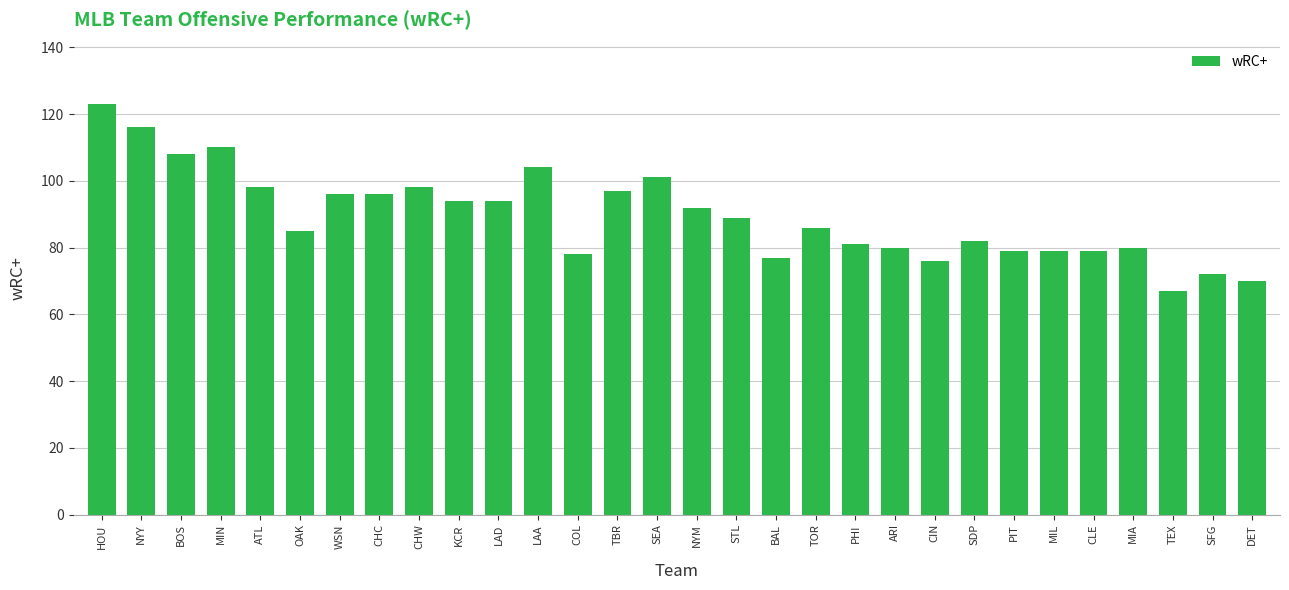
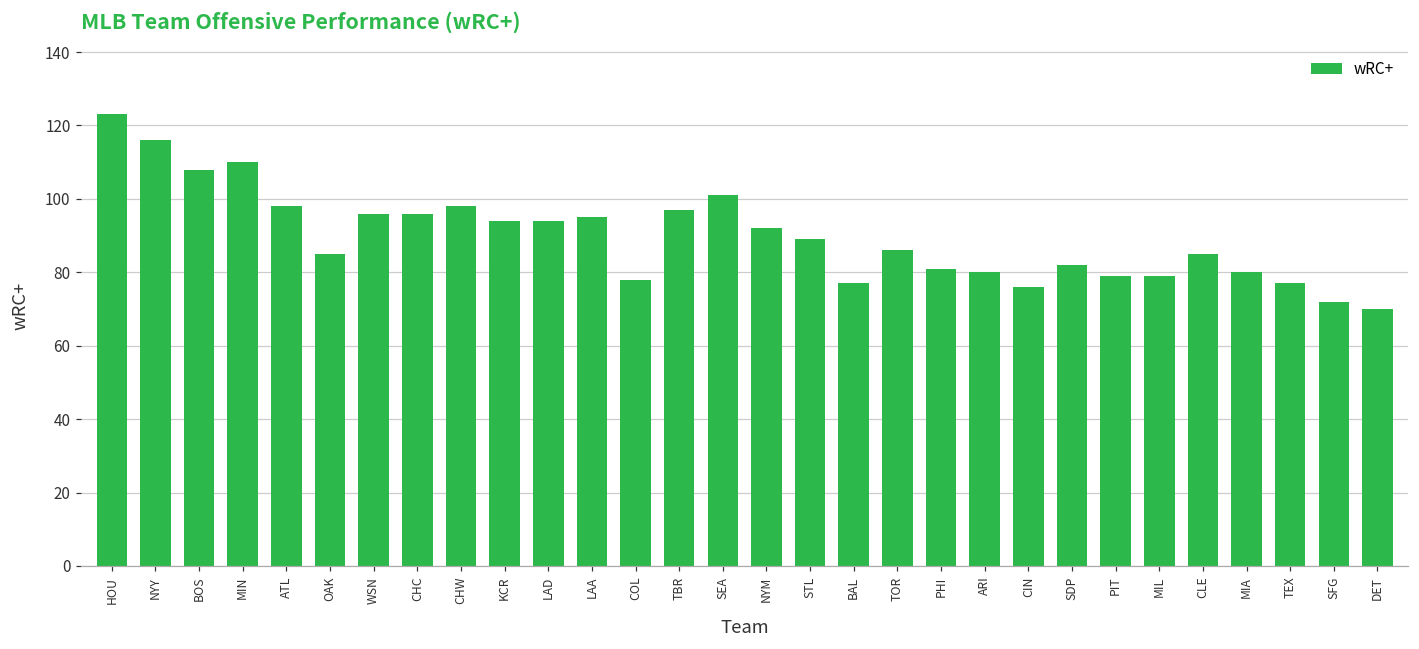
LAA: 104 -> 95
CLE: 79 -> 85
TEX: 67 -> 77
